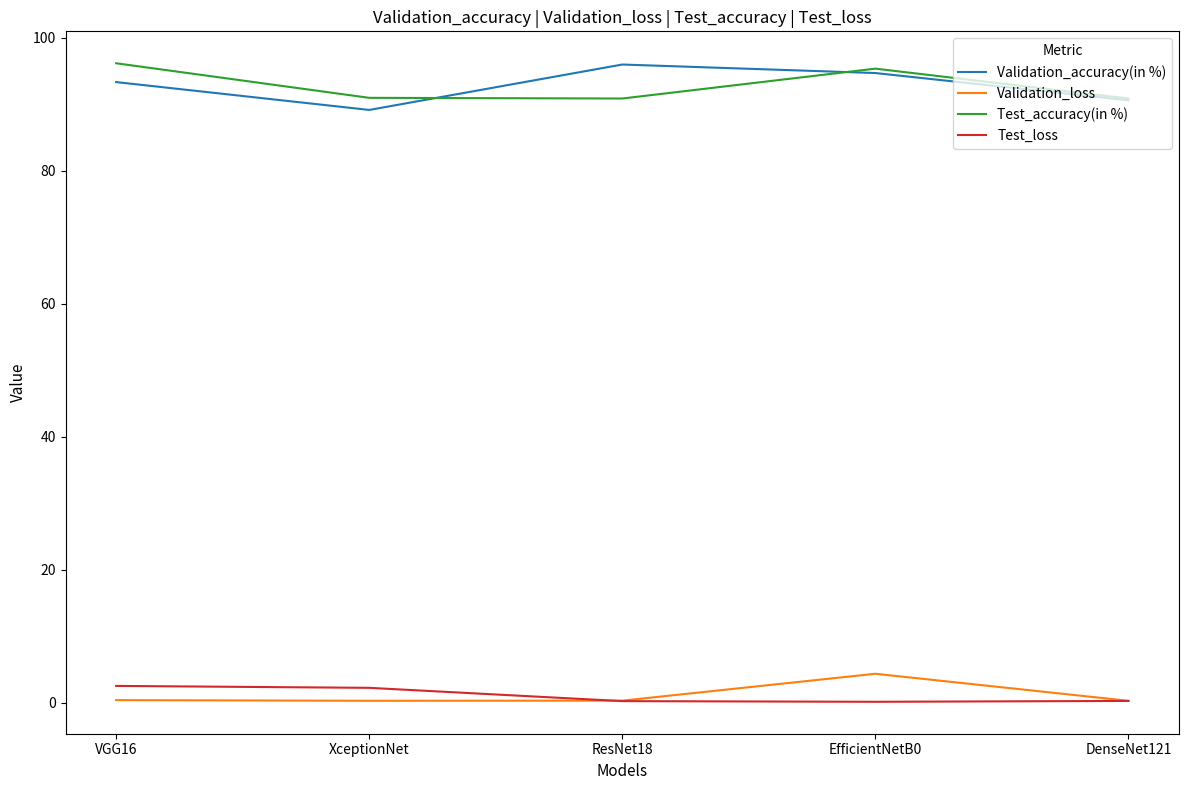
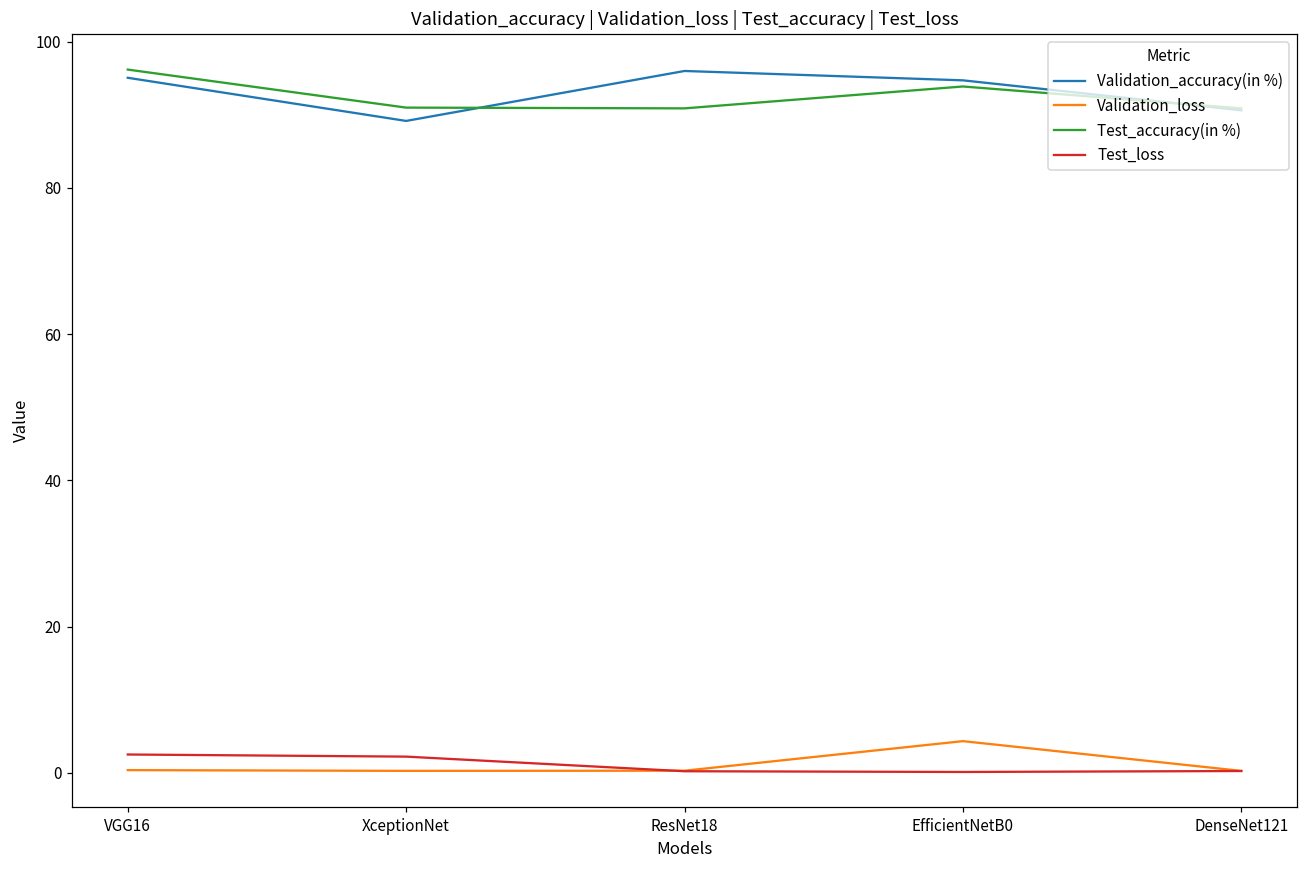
Validation_accuracy(in %), VGG16: 93 -> 95
Test_accuracy(in %), EfficientNetB0: 95 -> 94
